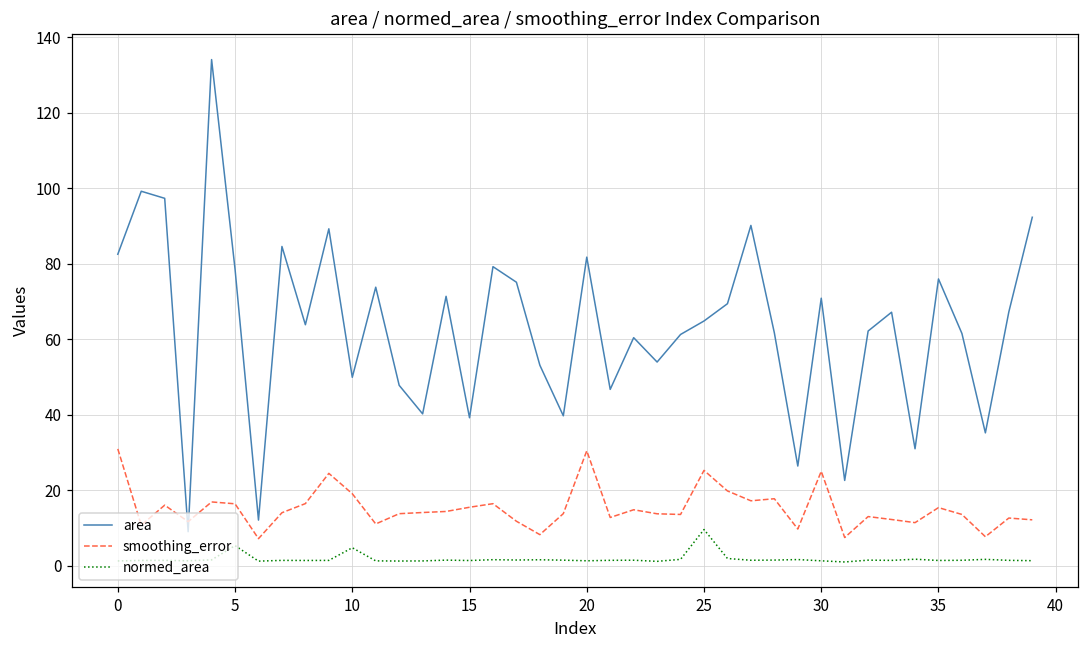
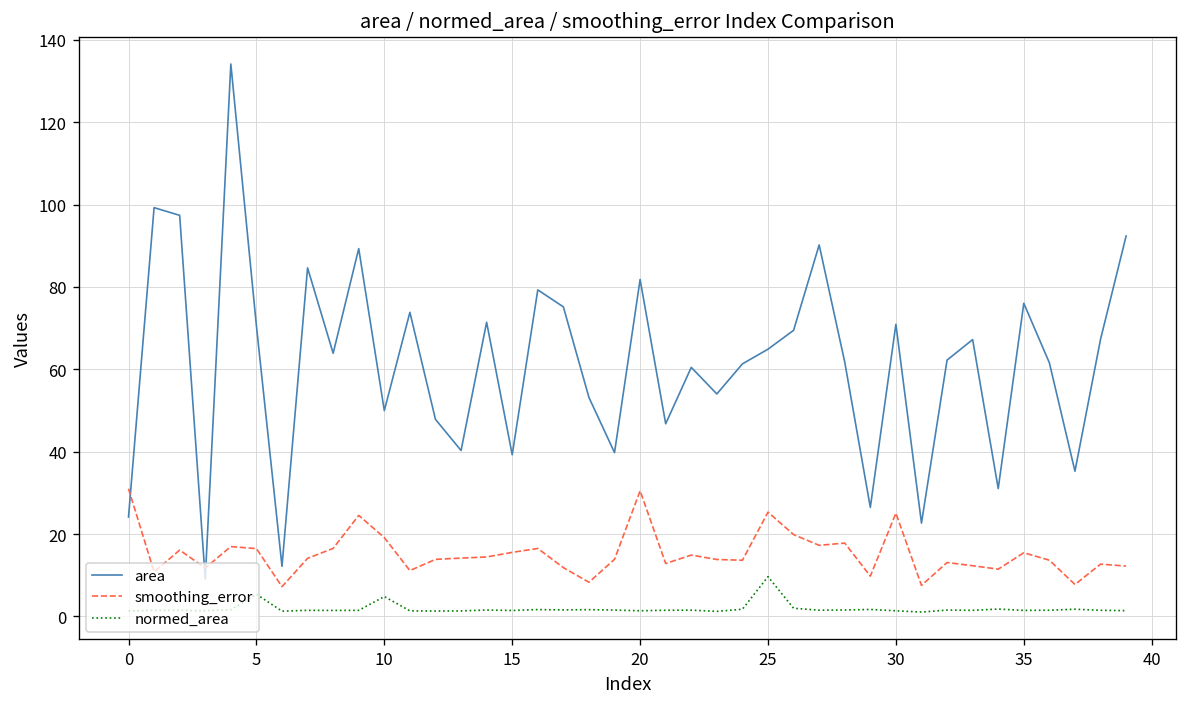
area, 0: 83 -> 24
area, 5: 79 -> 71
